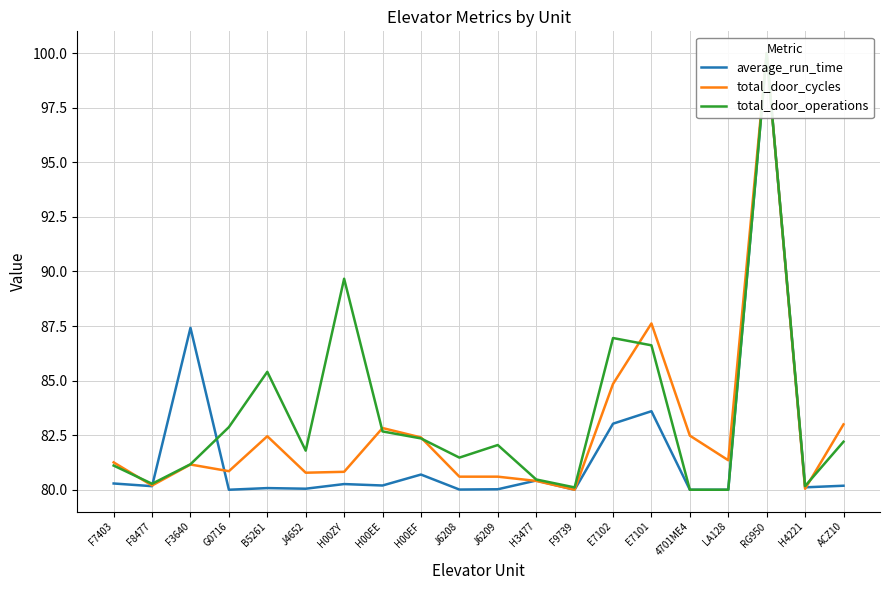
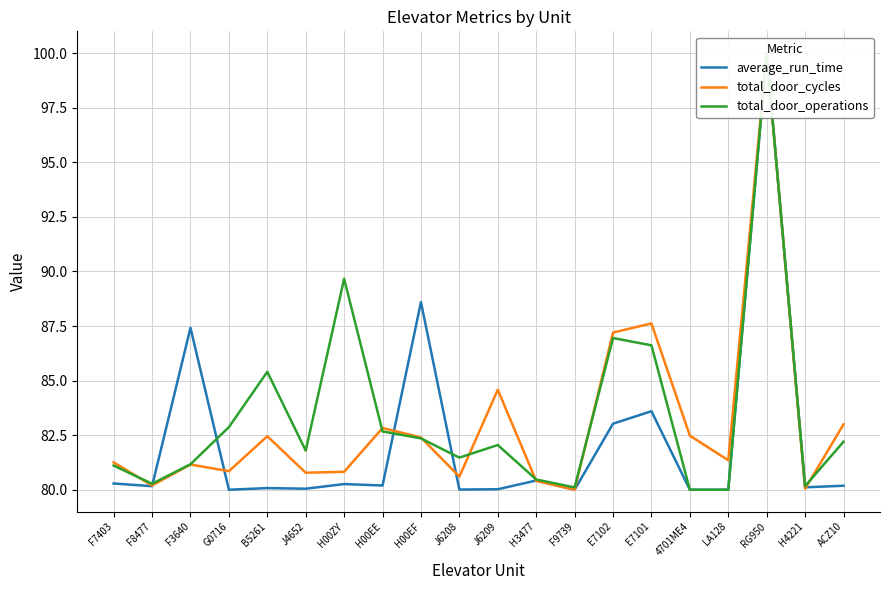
average_run_time, H00EF: 80.7 -> 88.6
total_door_cycles, J6209: 80.6 -> 84.6
total_door_cycles, E7102: 84.8 -> 87.2
